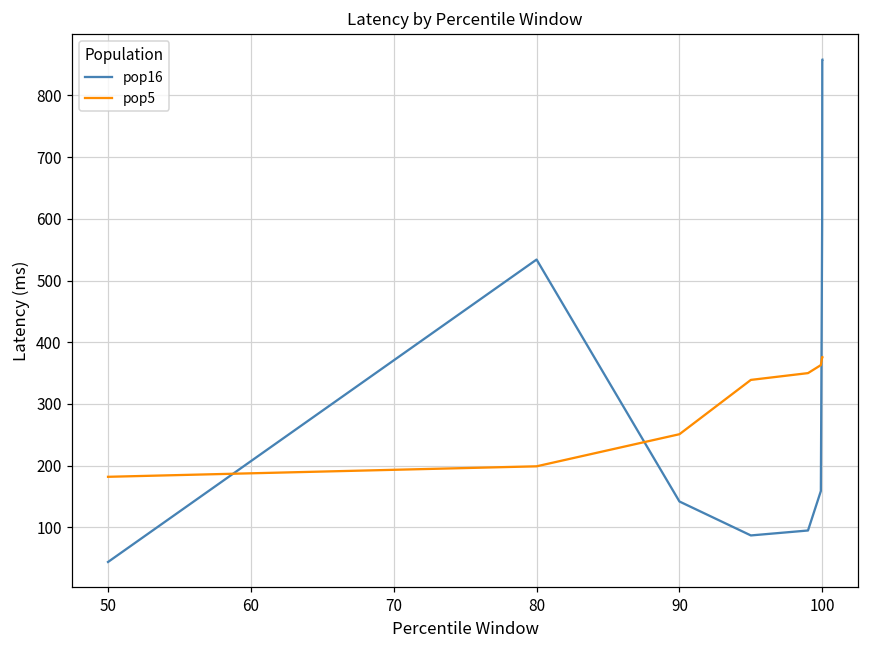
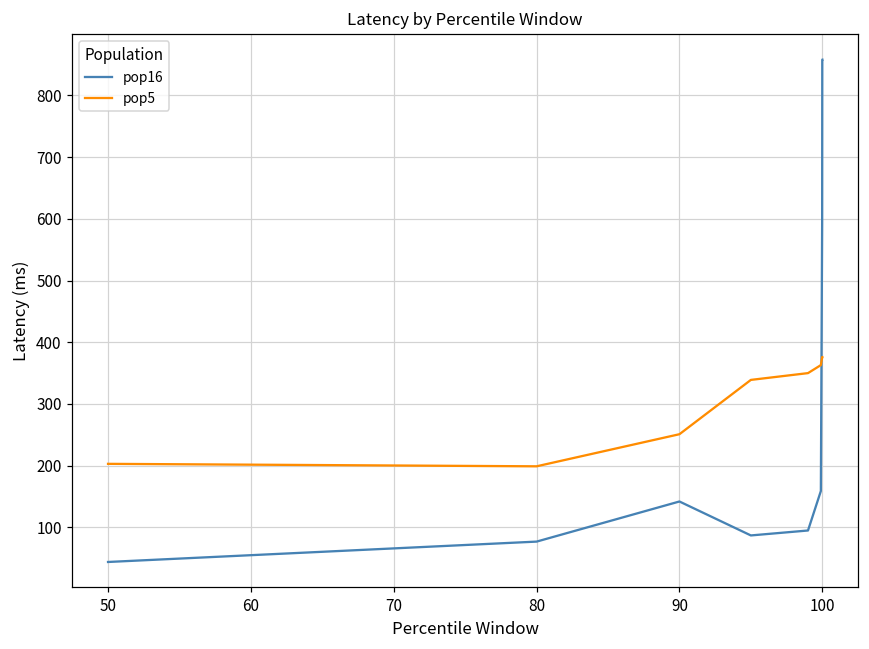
pop5, 50: 180 -> 200
pop16, 80: 530 -> 80
